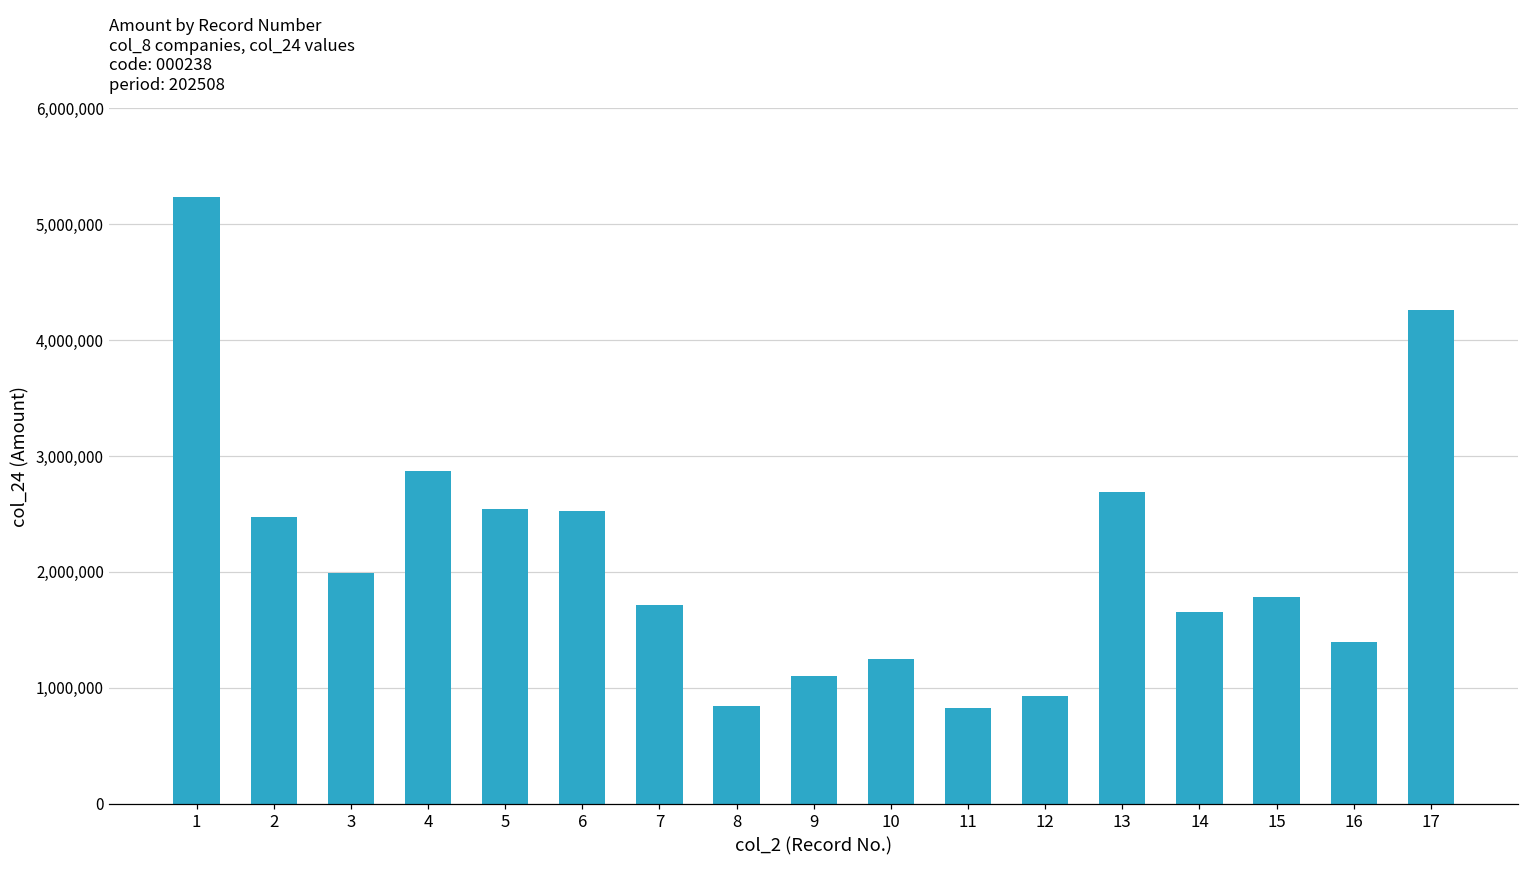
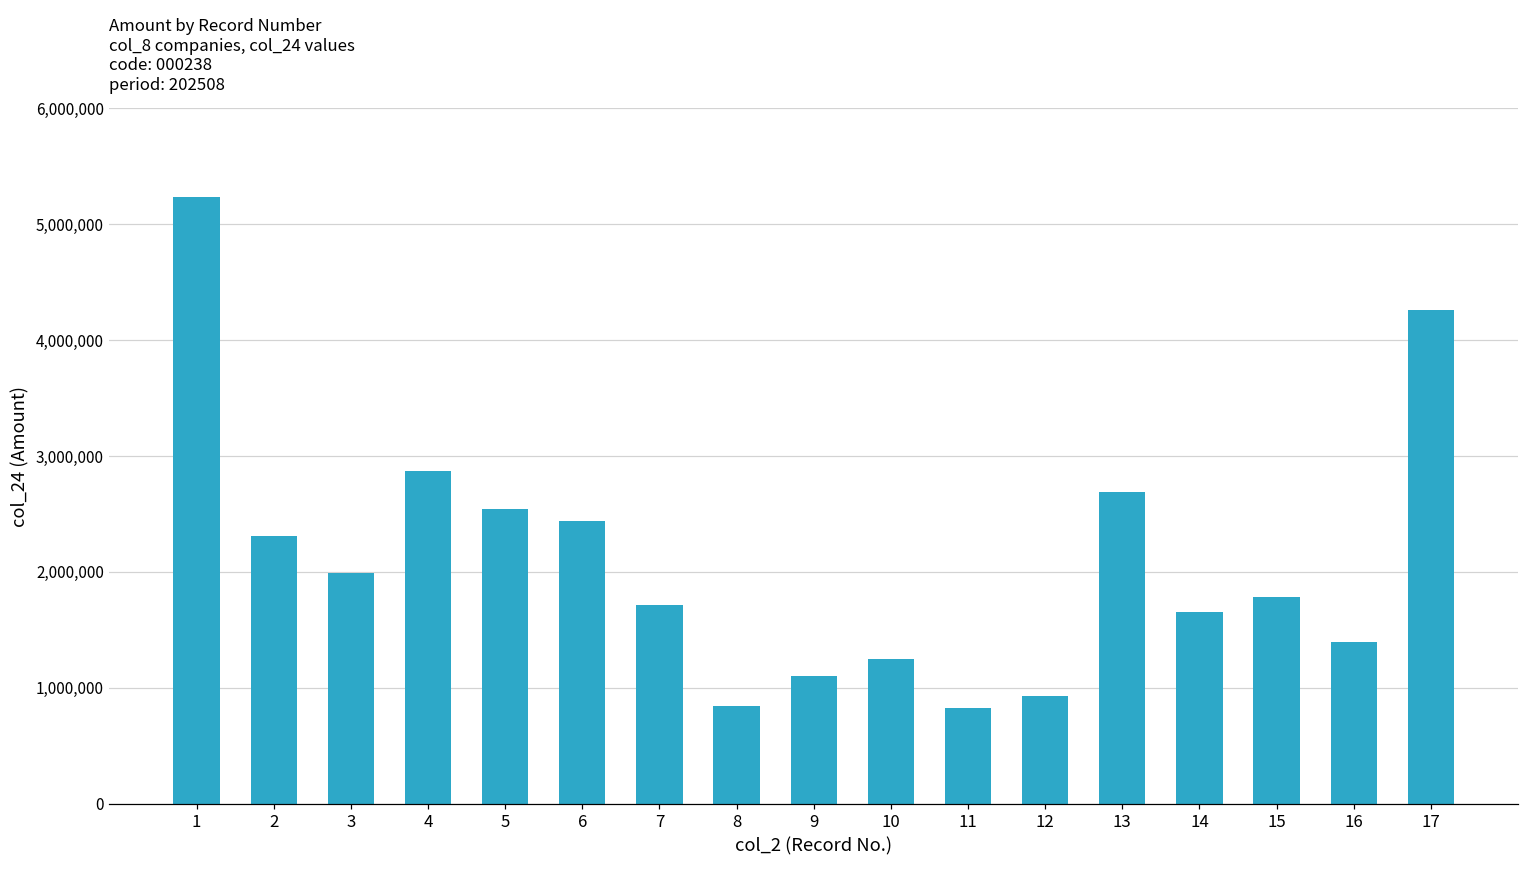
2: 2,480,000 -> 2,310,000
6: 2,530,000 -> 2,440,000
